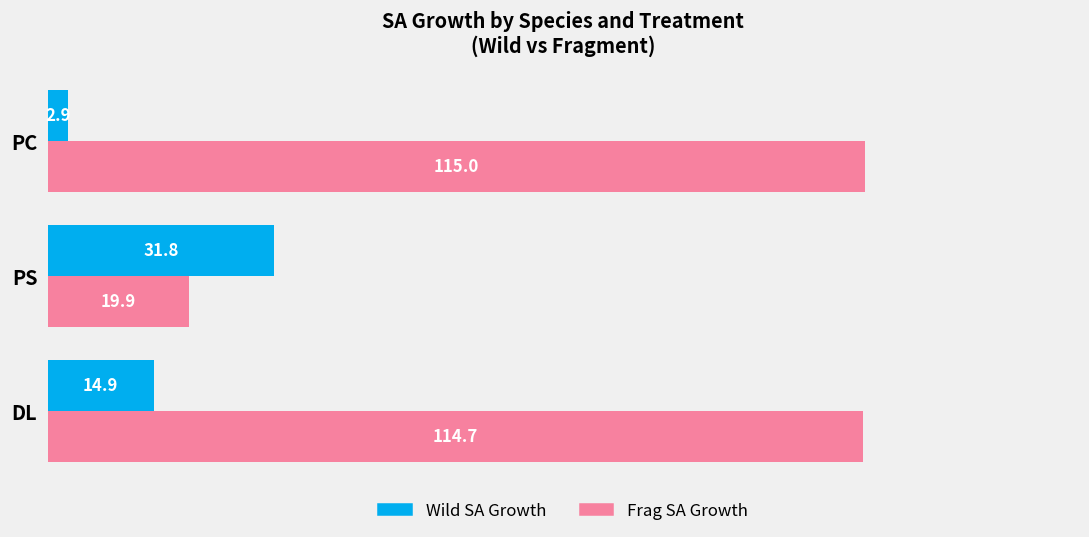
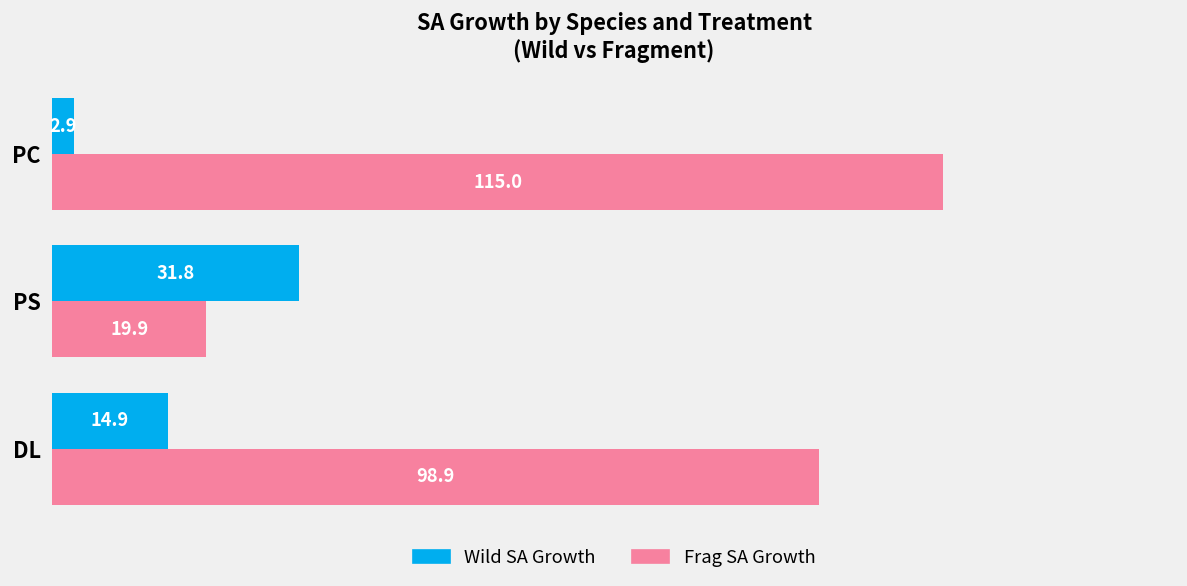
Frag SA Growth, DL: 114.7 -> 98.9
